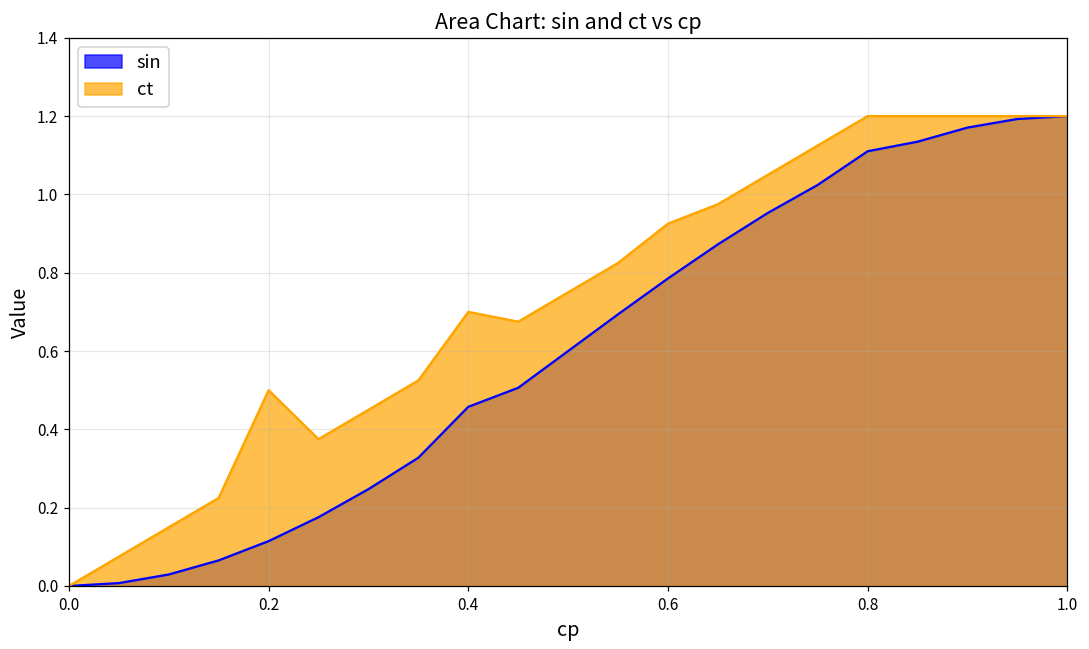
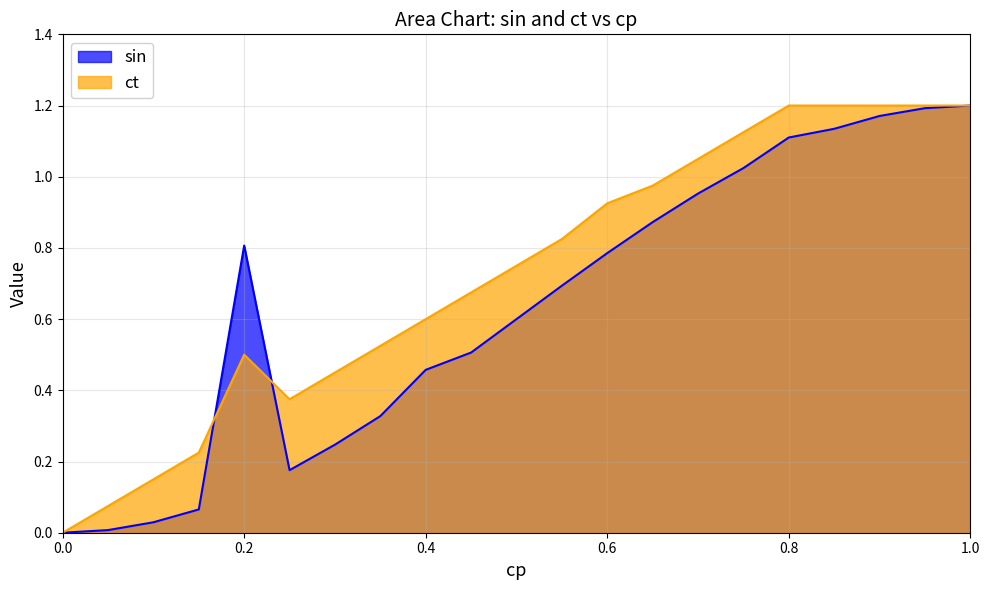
sin, 0.2: 0.11 -> 0.81
ct, 0.4: 0.7 -> 0.6
